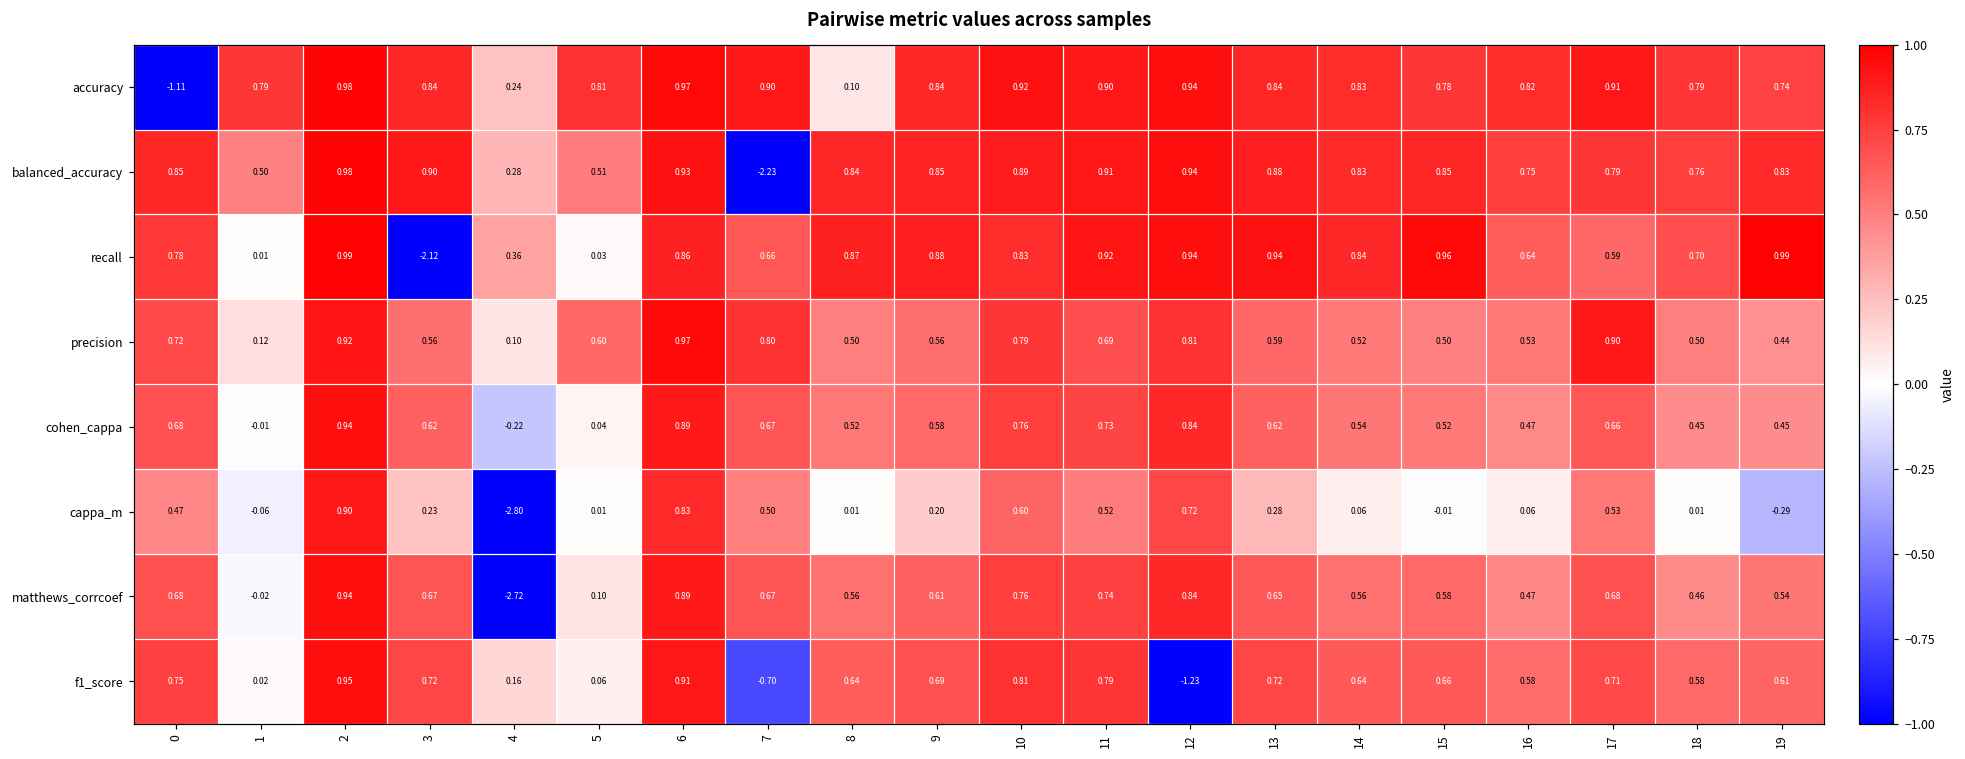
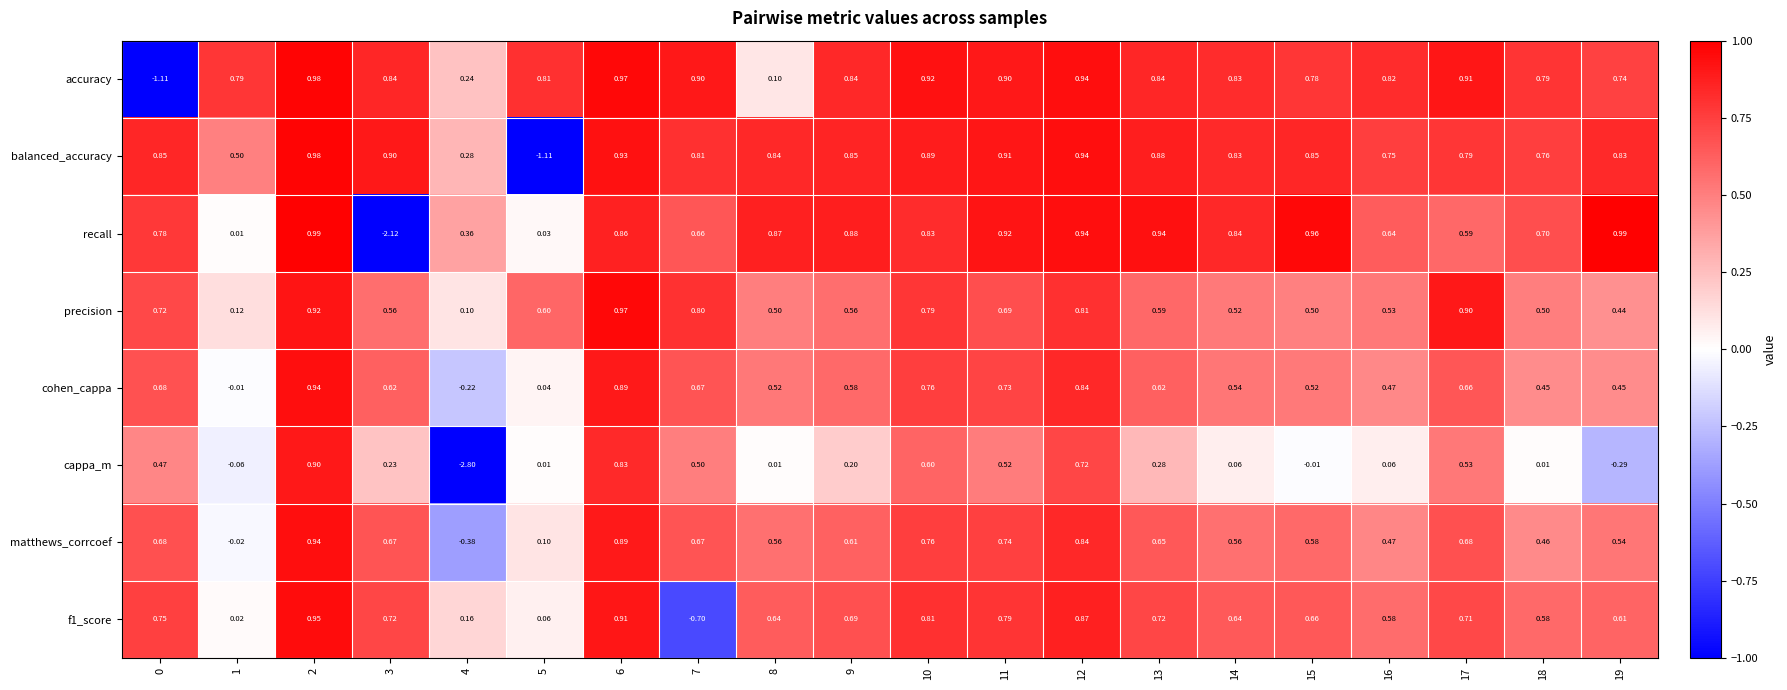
balanced_accuracy, 5: 0.51 -> -1.11
balanced_accuracy, 7: -2.23 -> 0.81
matthews_corrcoef, 4: -2.72 -> -0.38
f1_score, 12: -1.23 -> 0.87
